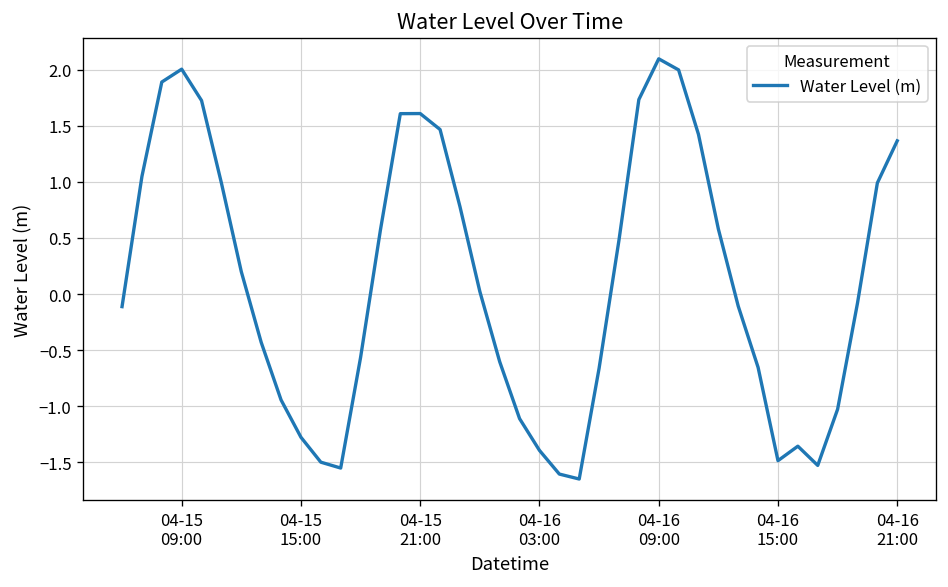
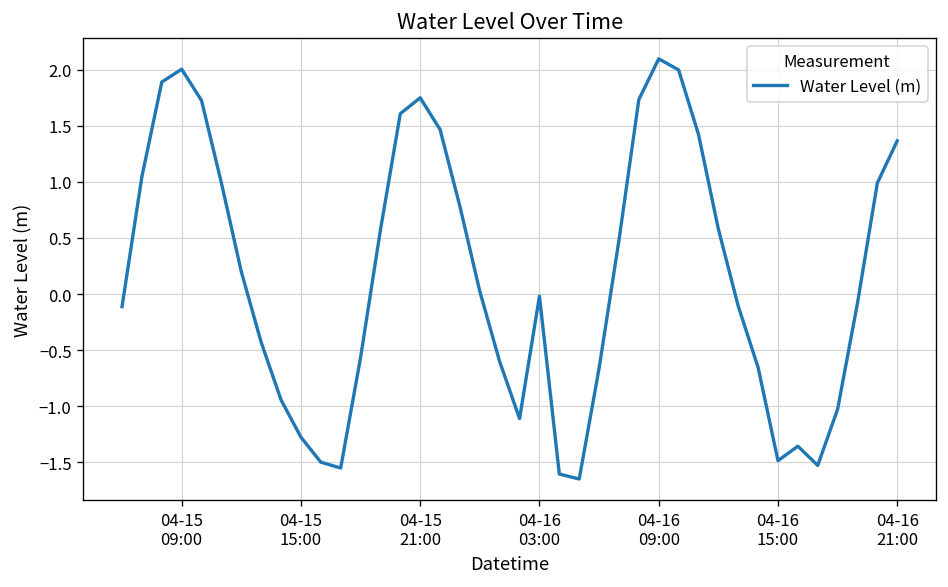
04-15 21:00: 1.6 -> 1.8
04-16 03:00: -1.4 -> 0.0
